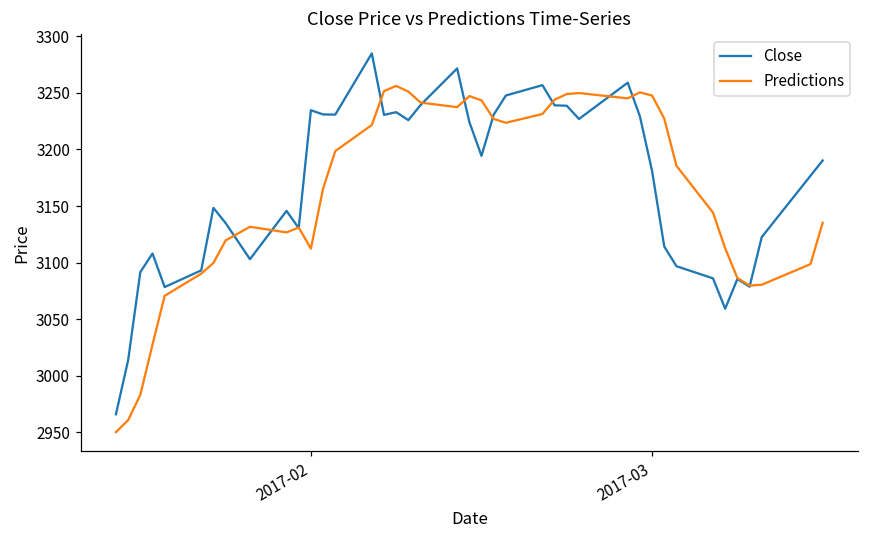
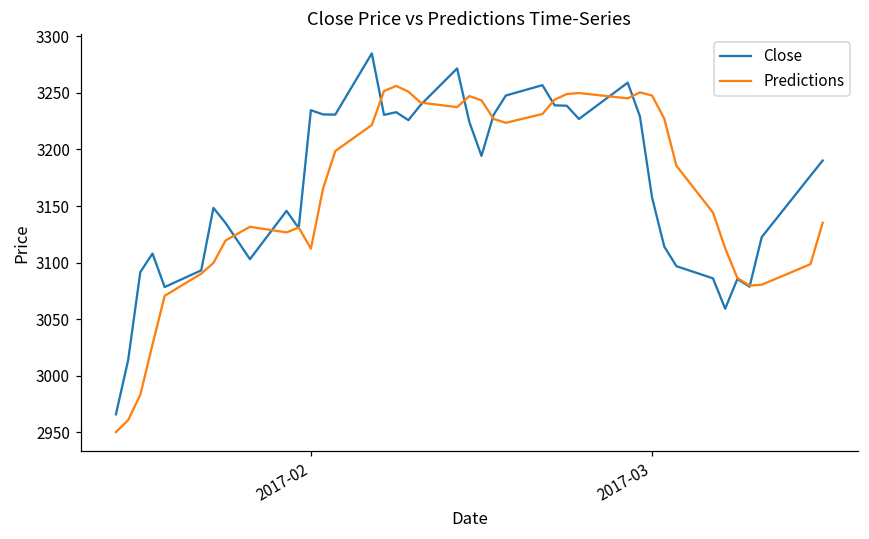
Close, 2017-03: 3181 -> 3158
